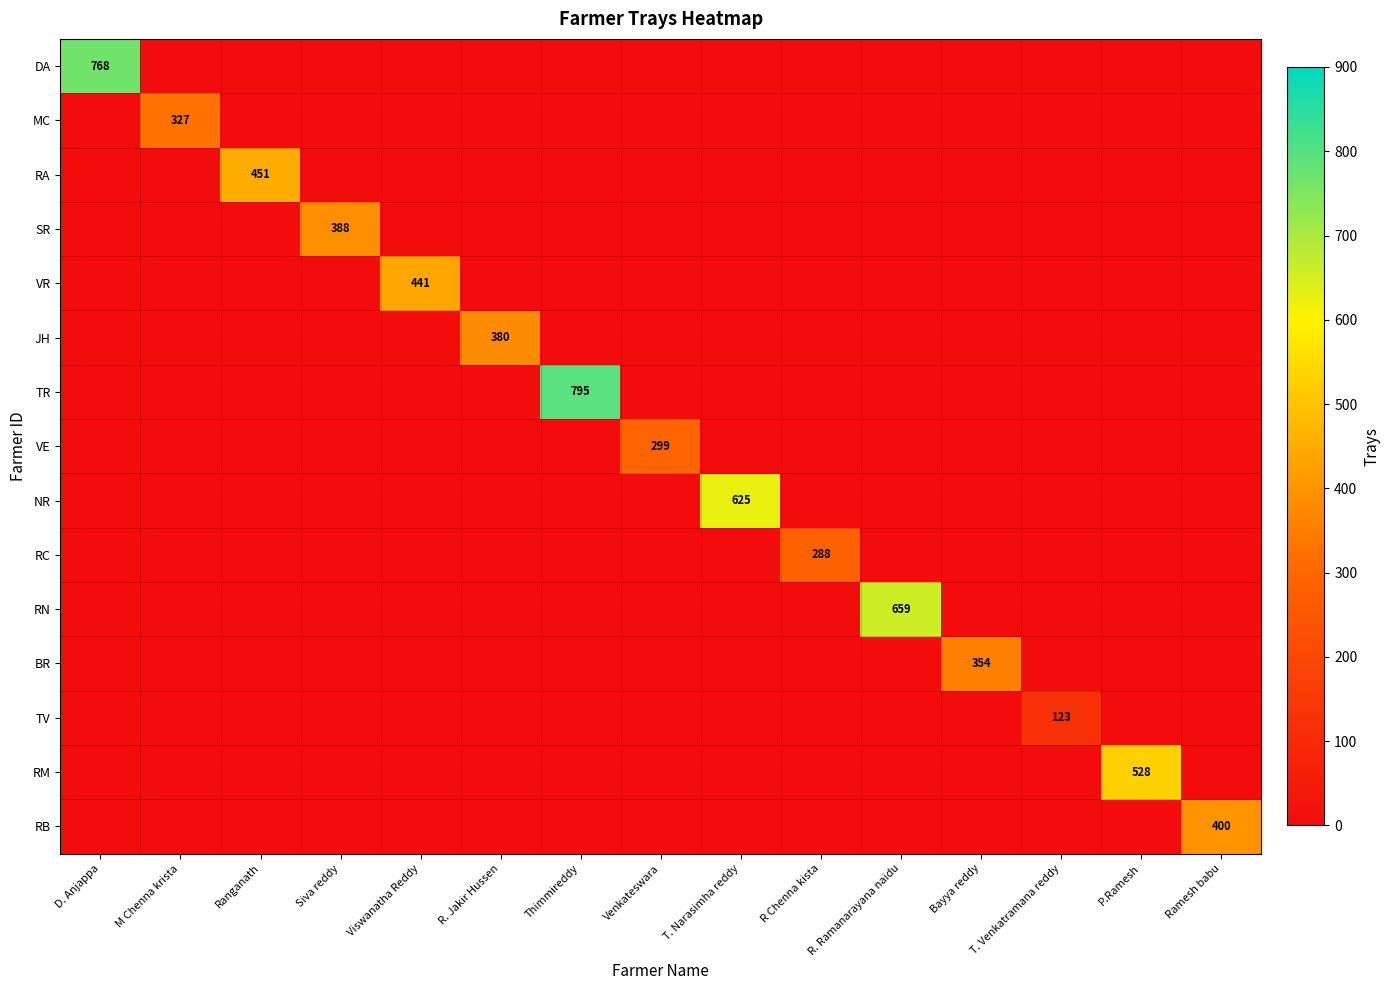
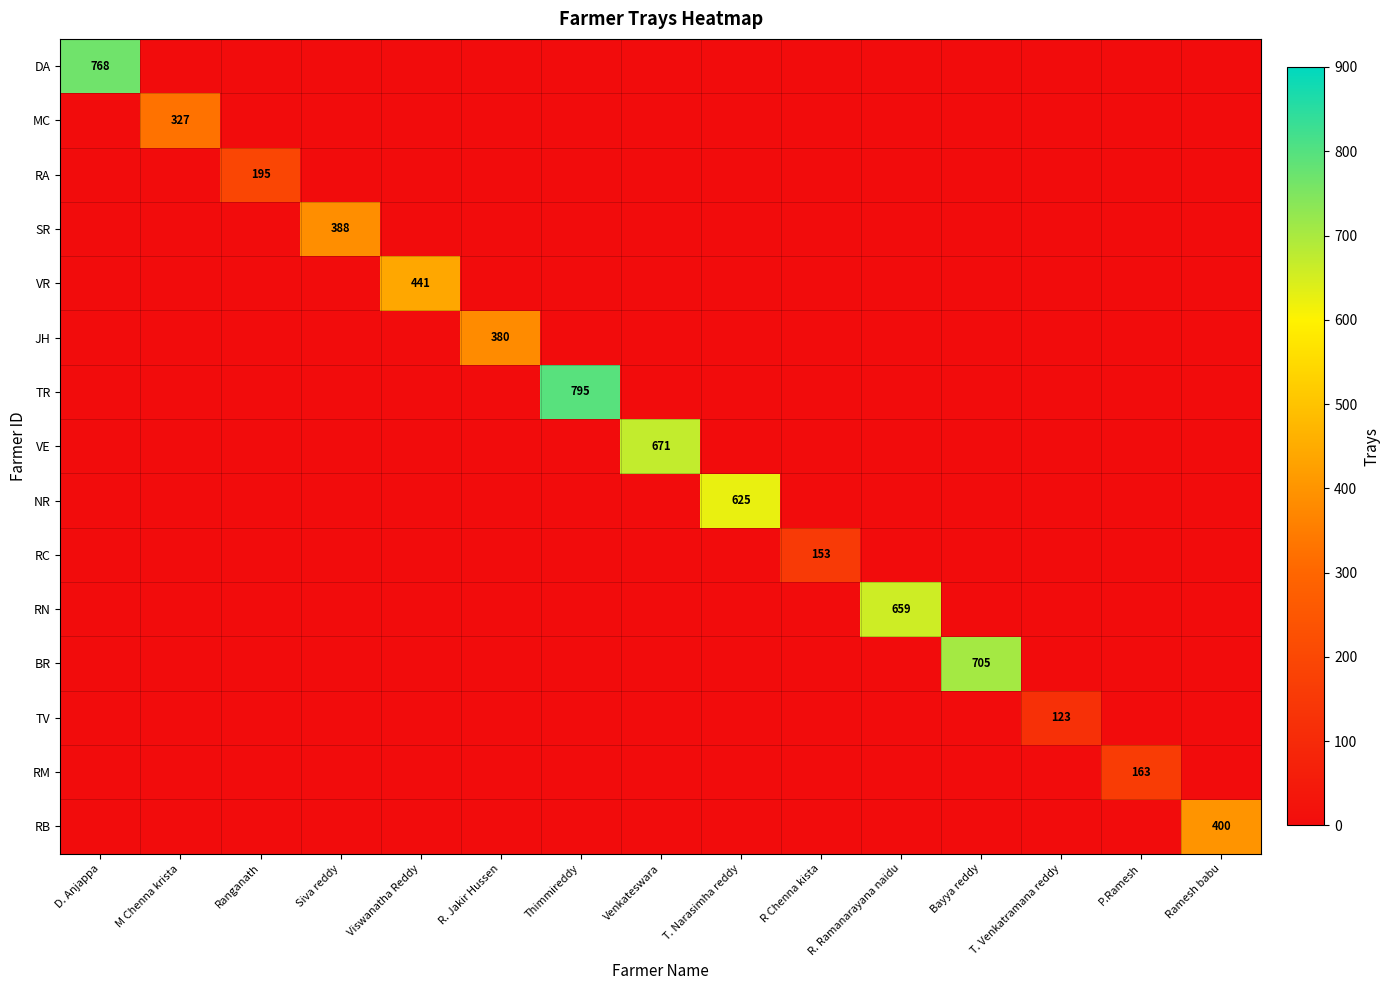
RA, Ranganath: 451 -> 195
VE, Venkateswara: 299 -> 671
RC, R Chenna kista: 288 -> 153
BR, Bayya reddy: 354 -> 705
RM, P.Ramesh: 528 -> 163
